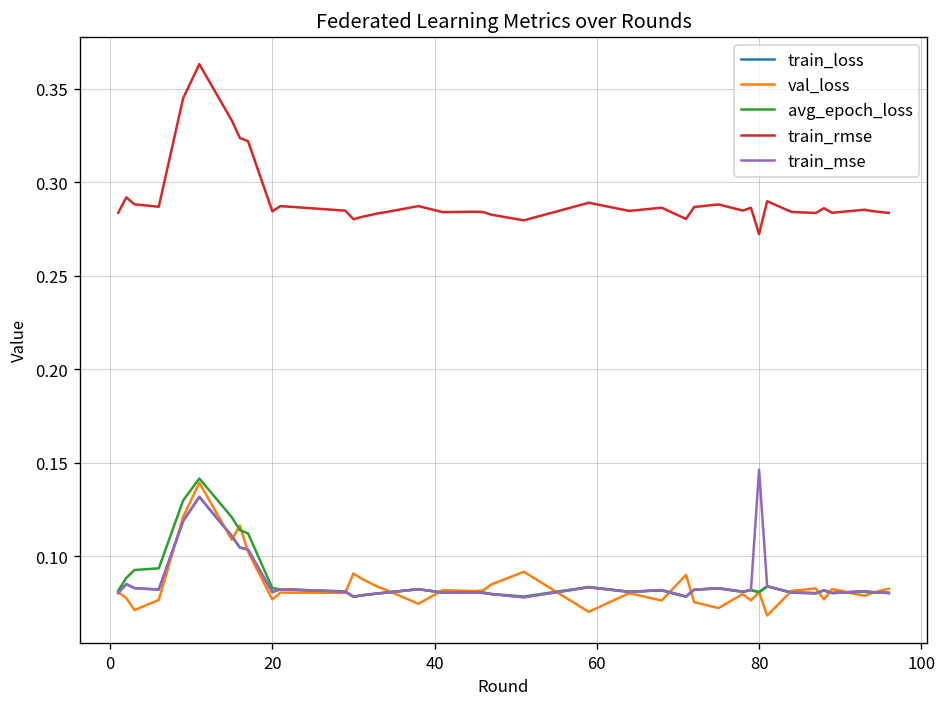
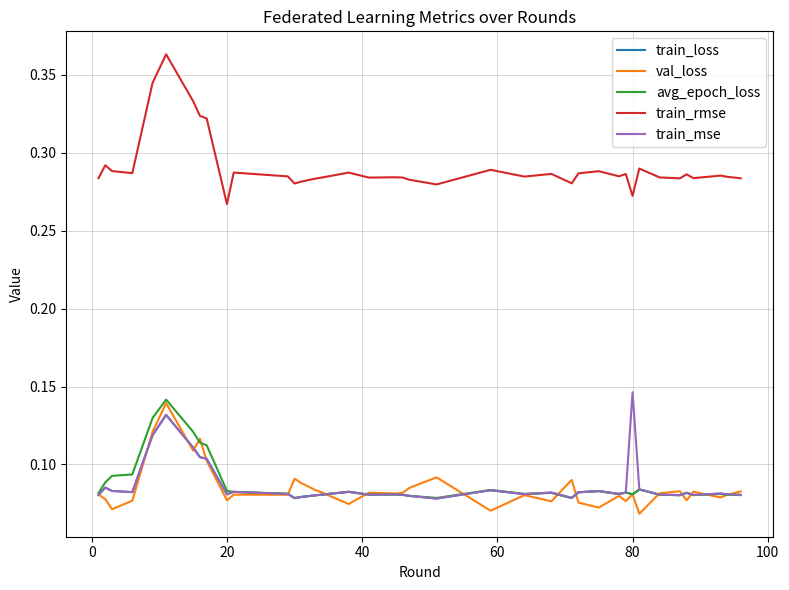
train_rmse, 20: 0.284 -> 0.267
